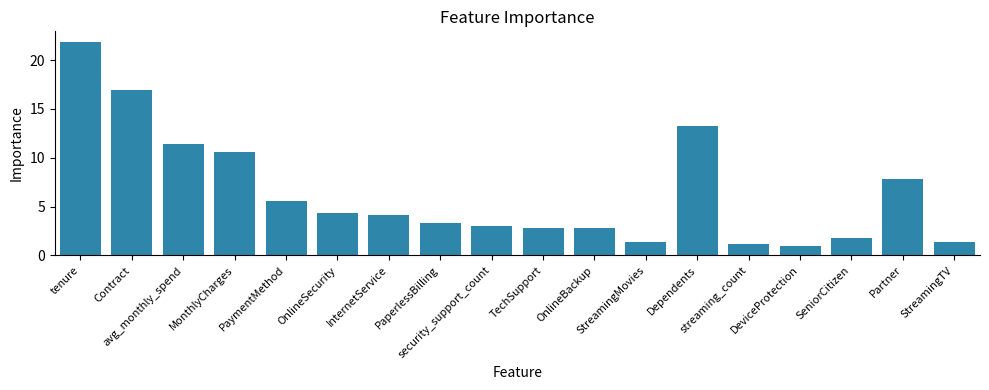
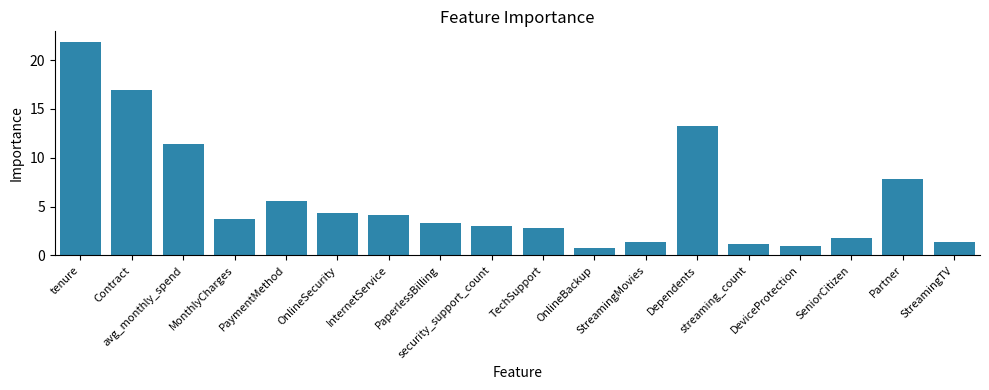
MonthlyCharges: 11 -> 4
OnlineBackup: 3 -> 1
